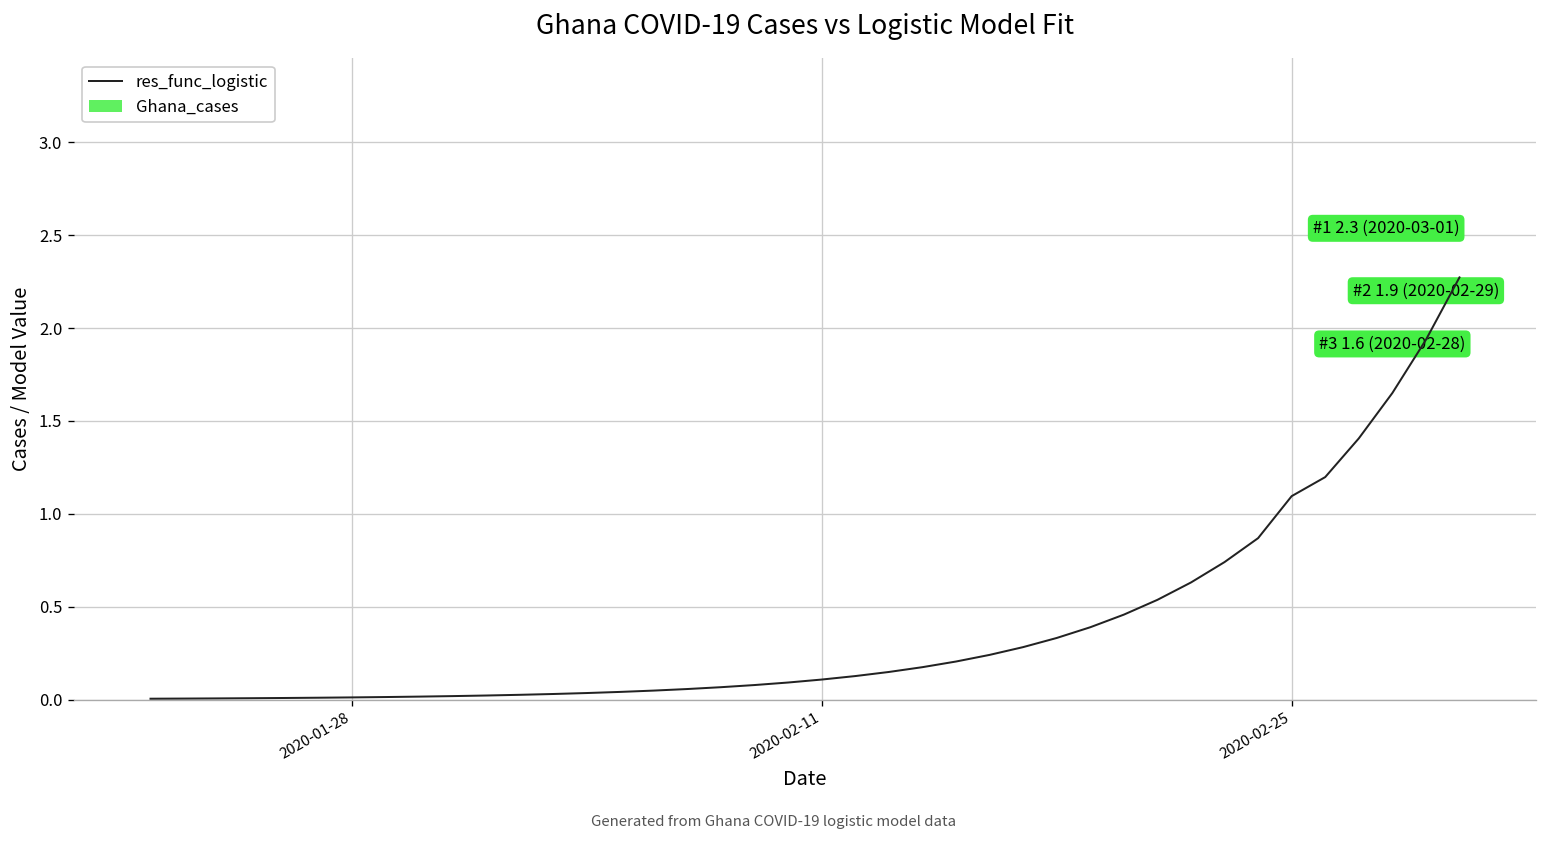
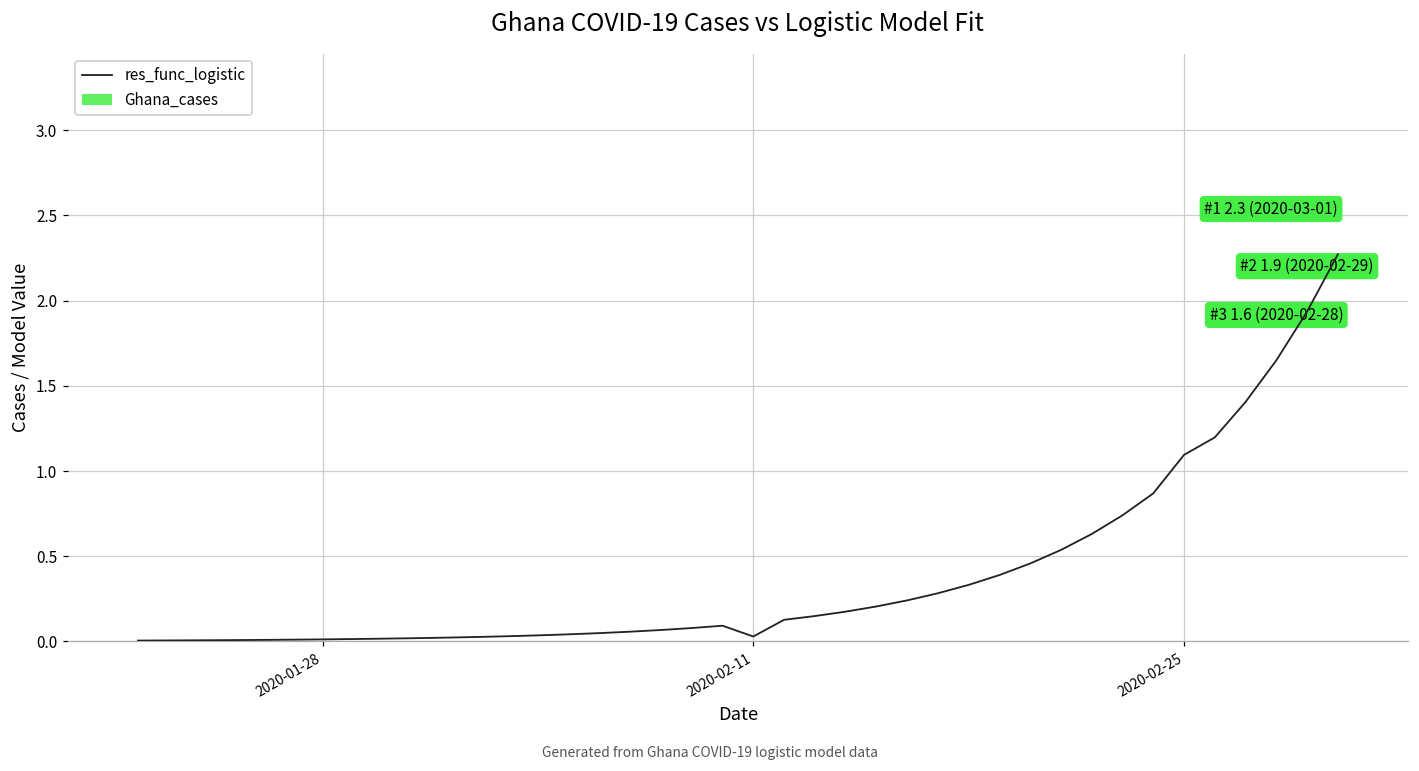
res_func_logistic, 2020-02-11: 0.11 -> 0.03
